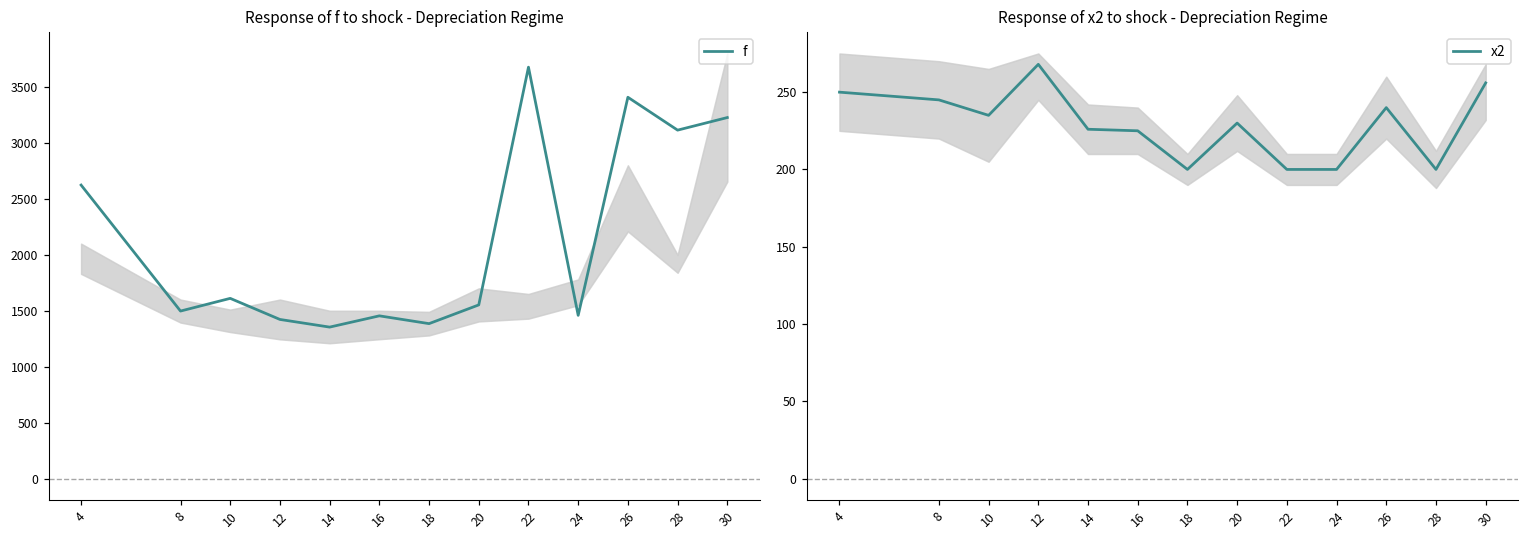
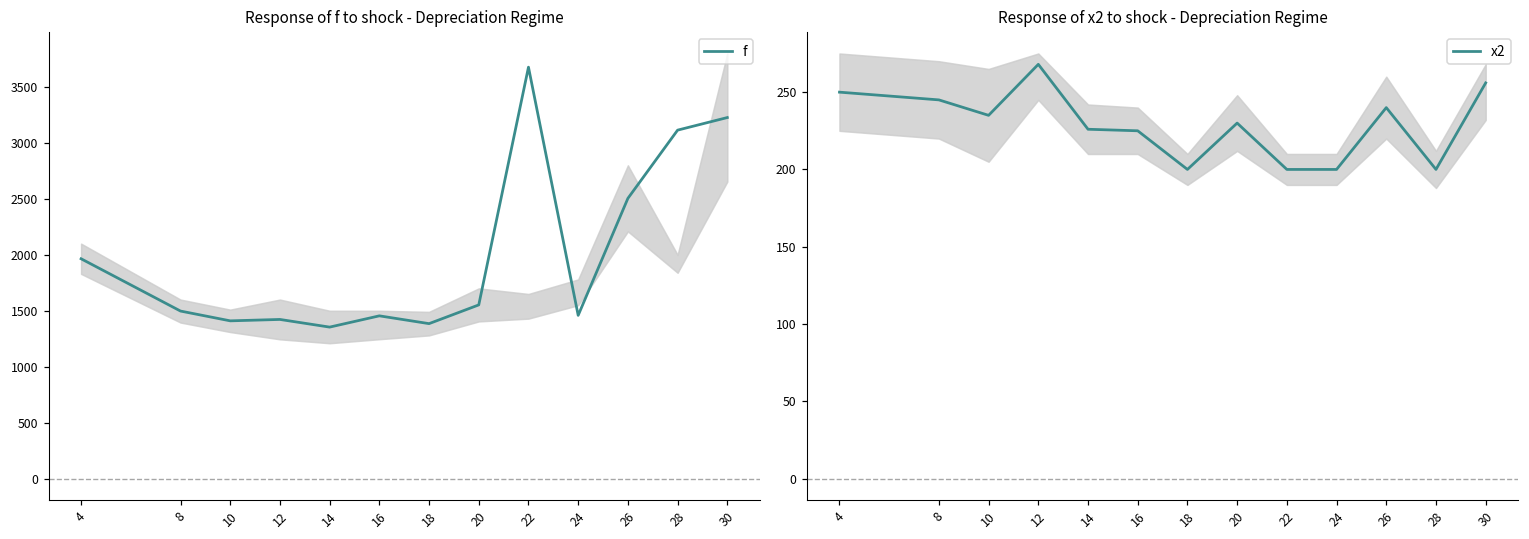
Response of f to shock - Depreciation Regime, f, 4: 2620 -> 1970
Response of f to shock - Depreciation Regime, f, 10: 1610 -> 1410
Response of f to shock - Depreciation Regime, f, 26: 3410 -> 2510
